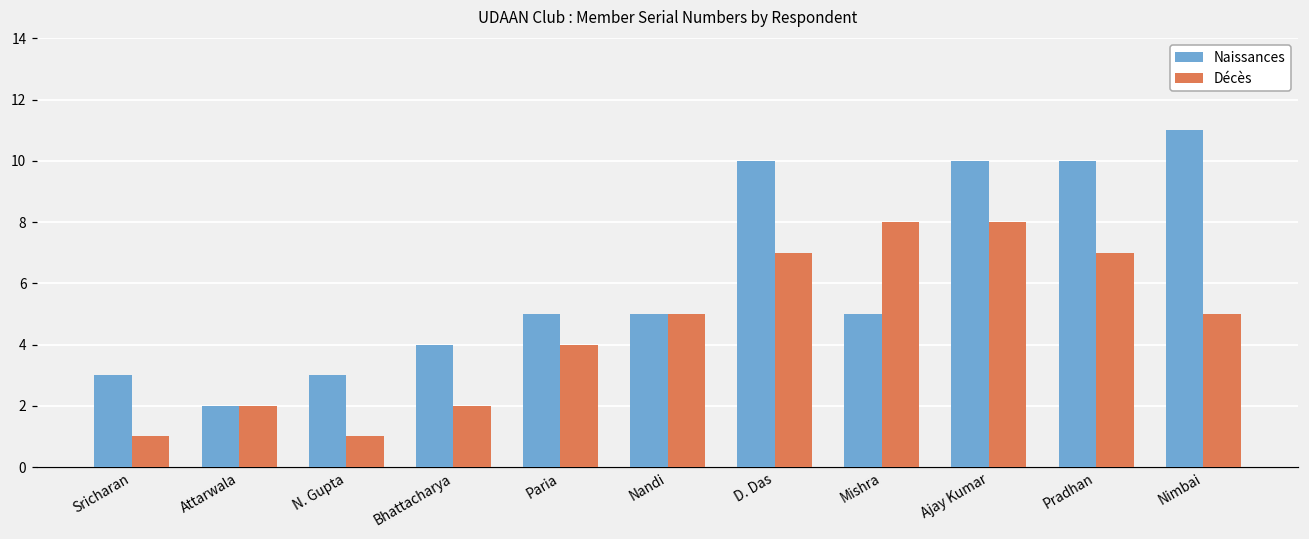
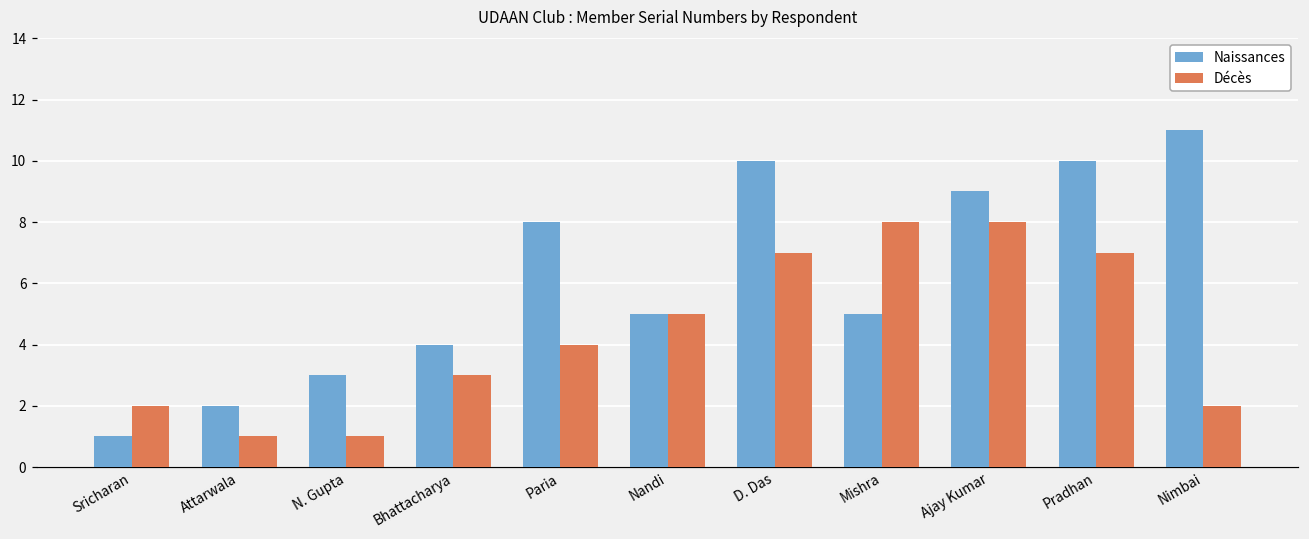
Naissances, Sricharan: 3 -> 1
Décès, Sricharan: 1 -> 2
Décès, Attarwala: 2 -> 1
Décès, Bhattacharya: 2 -> 3
Naissances, Paria: 5 -> 8
Naissances, Ajay Kumar: 10 -> 9
Décès, Nimbai: 5 -> 2
